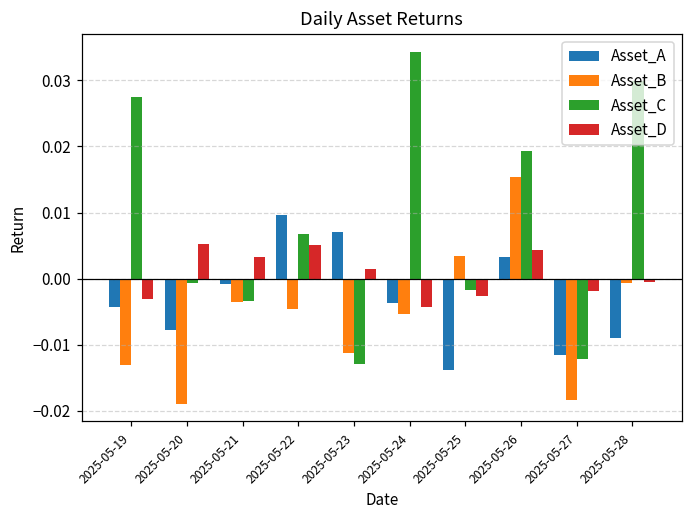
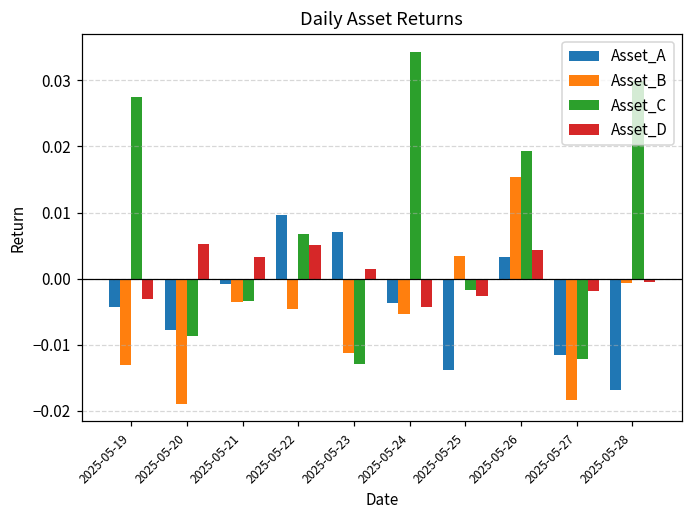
Asset_C, 2025-05-20: -0.001 -> -0.009
Asset_A, 2025-05-28: -0.009 -> -0.017
